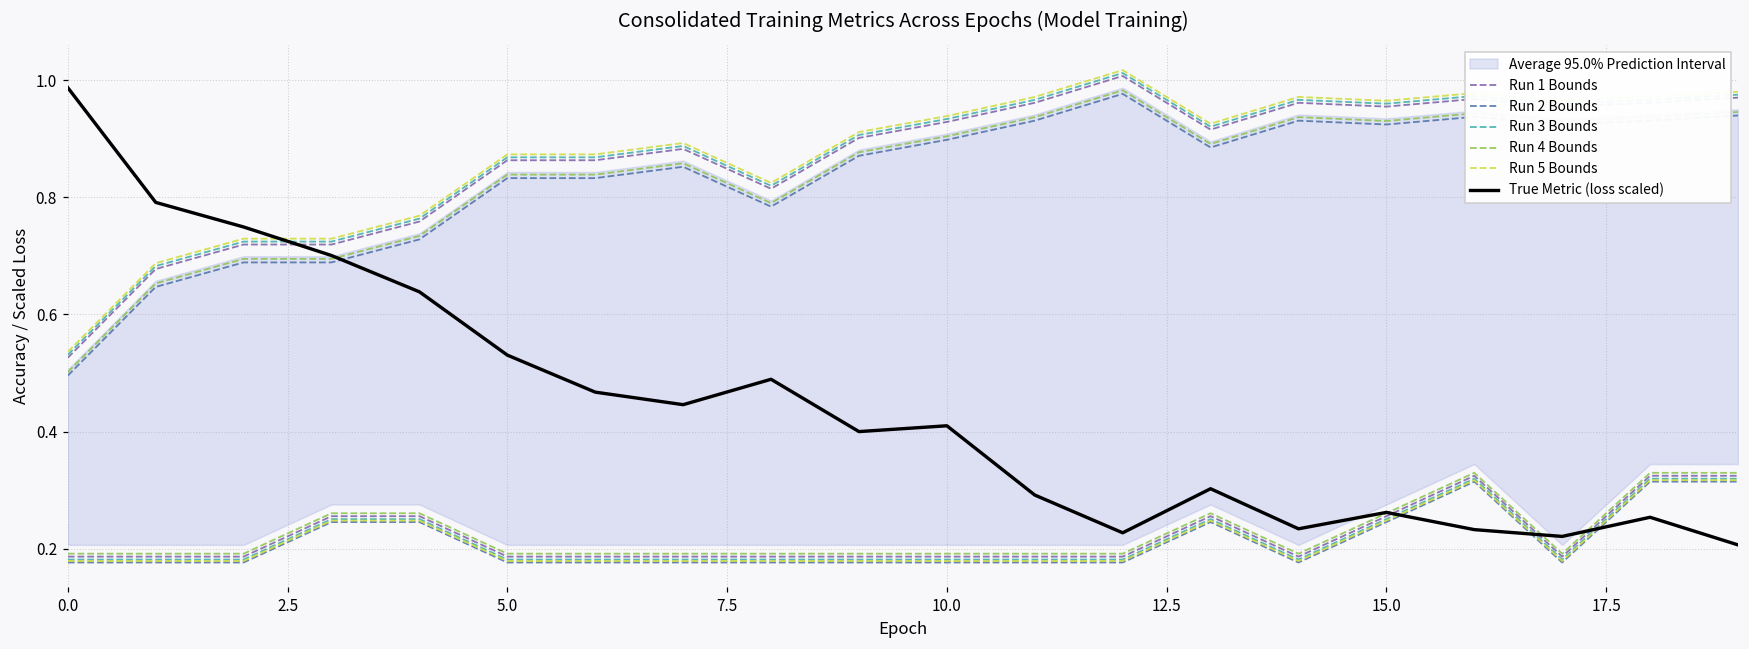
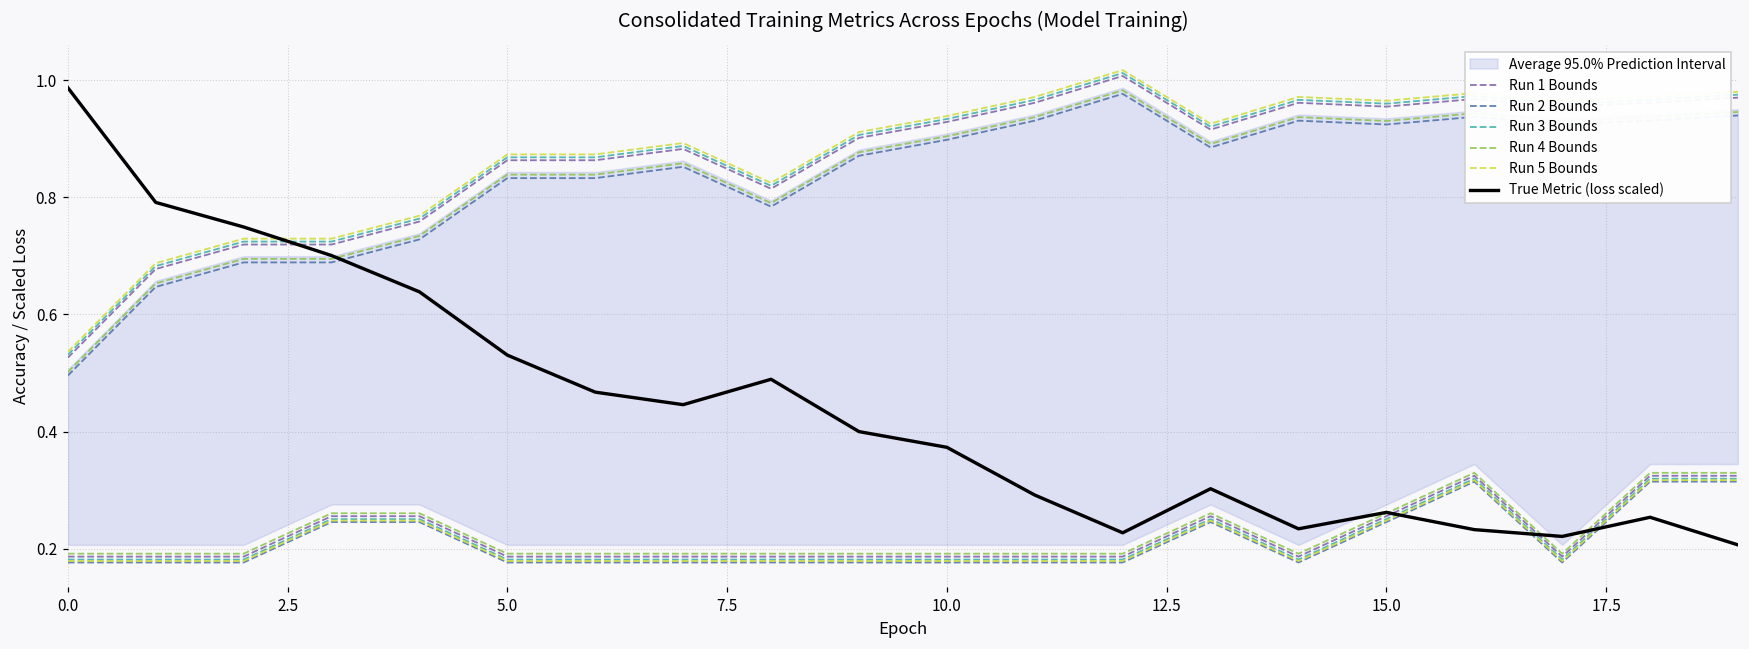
True Metric (loss scaled), 10.0: 0.41 -> 0.37
